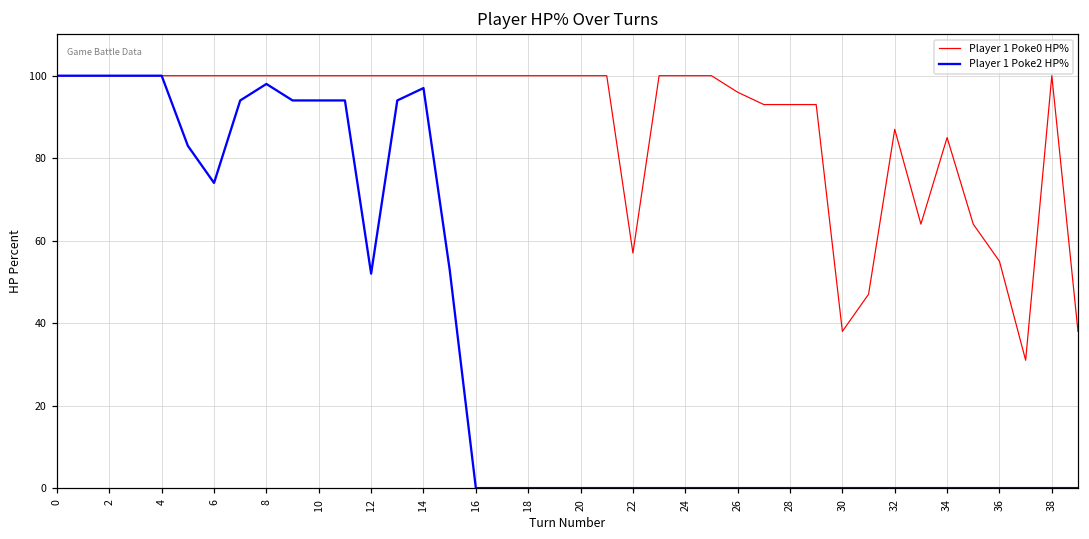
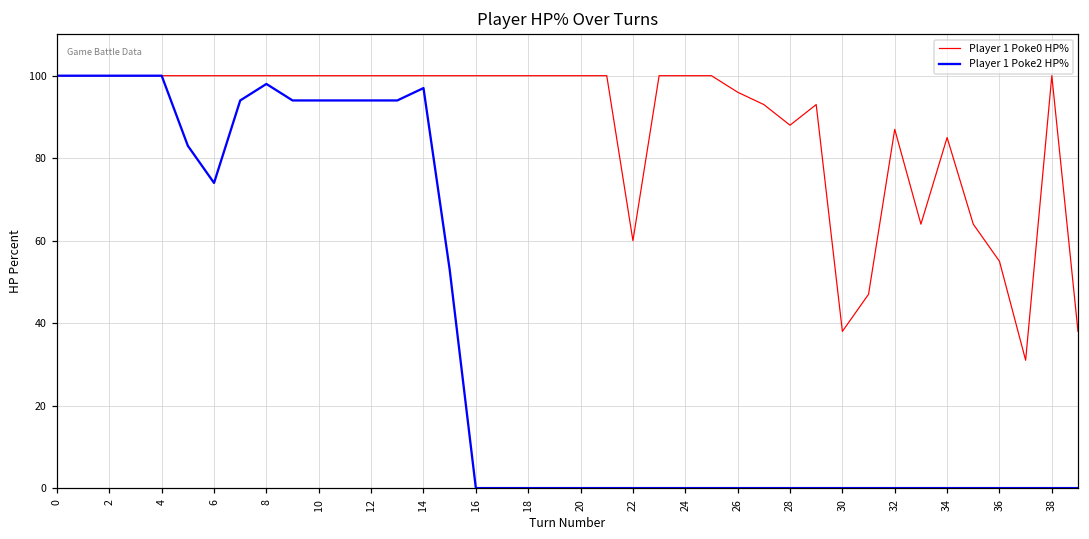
Player 1 Poke2 HP%, 12: 52 -> 94
Player 1 Poke0 HP%, 22: 57 -> 60
Player 1 Poke0 HP%, 28: 93 -> 88
